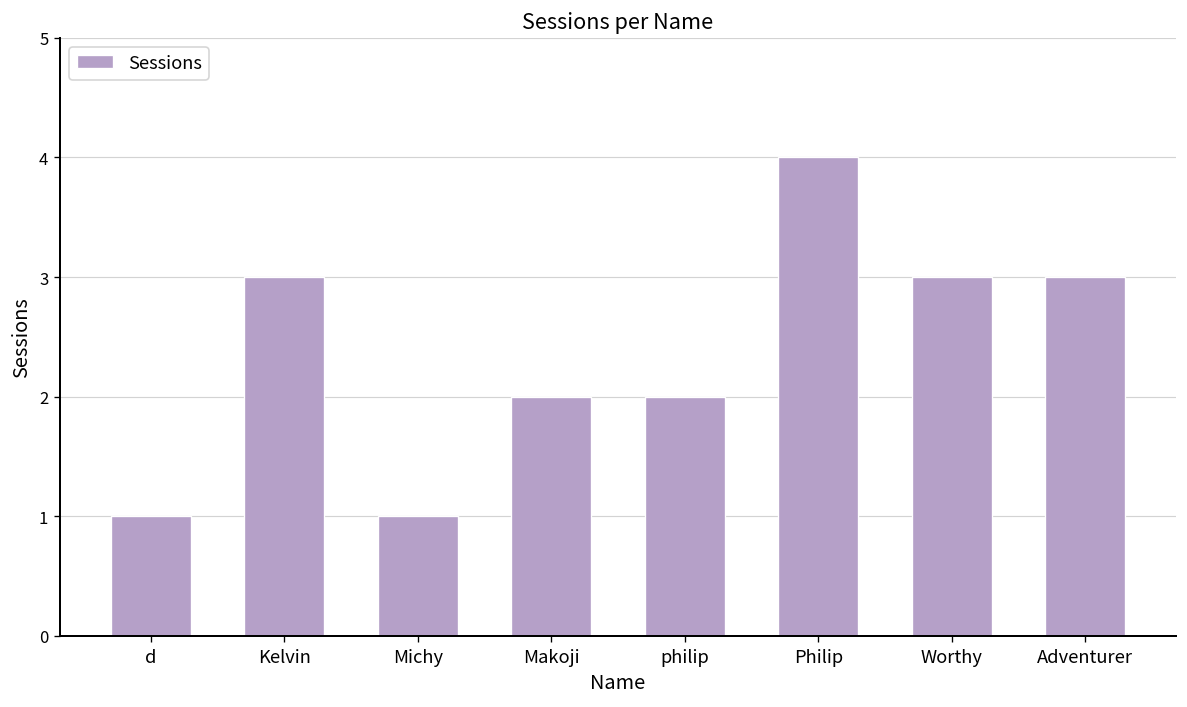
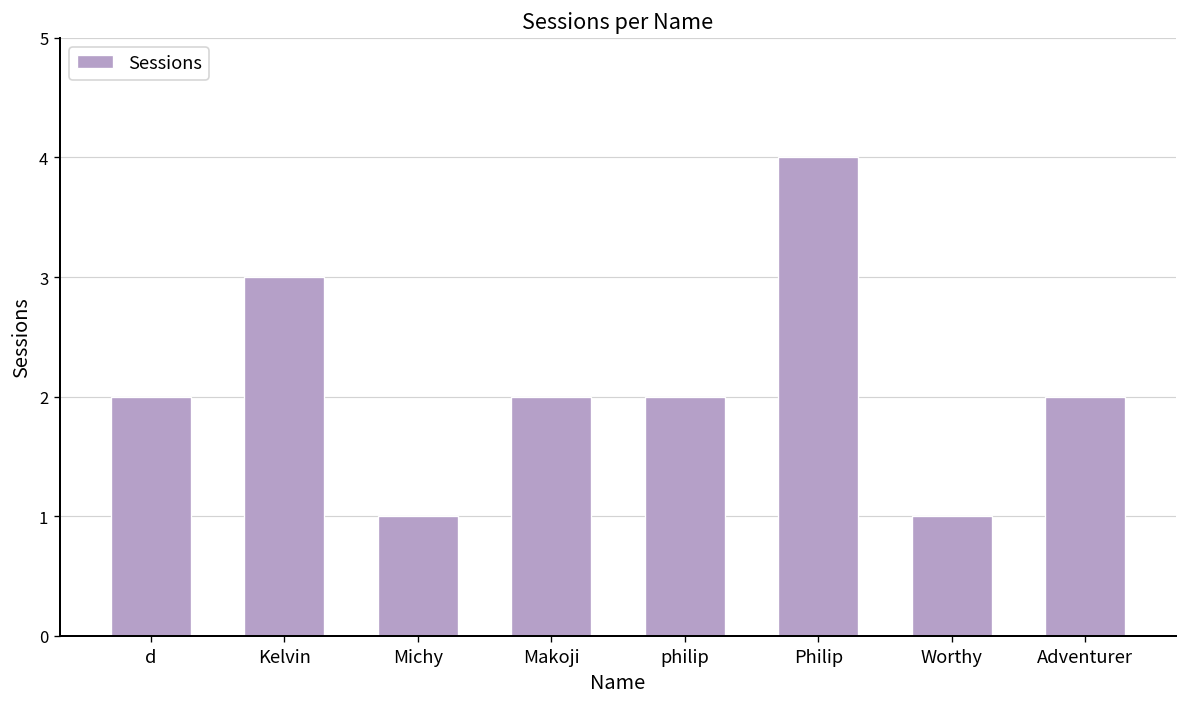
d: 1 -> 2
Worthy: 3 -> 1
Adventurer: 3 -> 2
